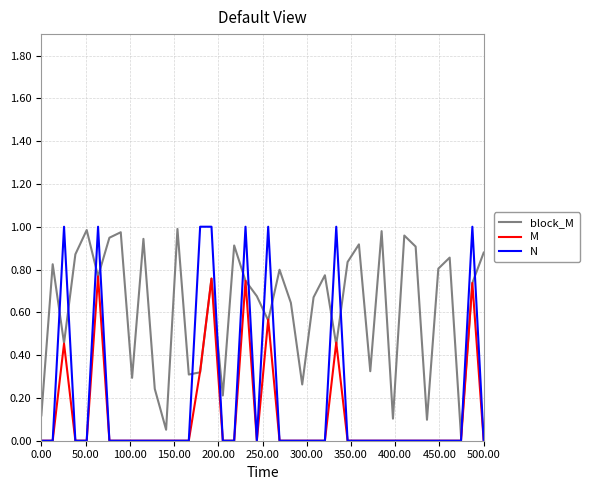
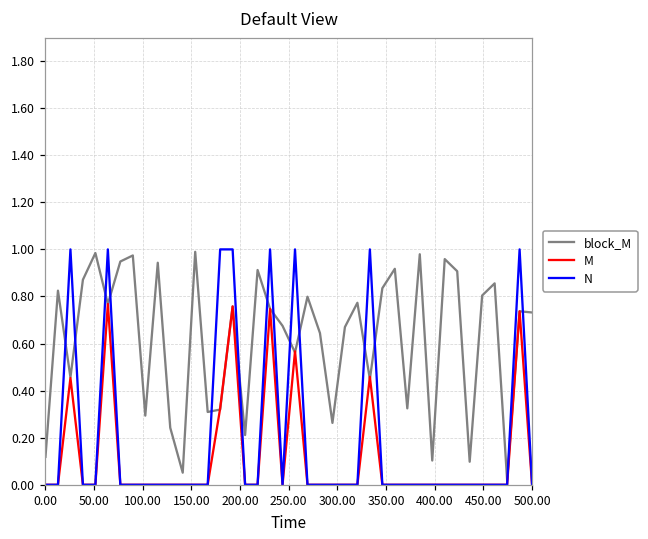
block_M, 500.00: 0.88 -> 0.73
